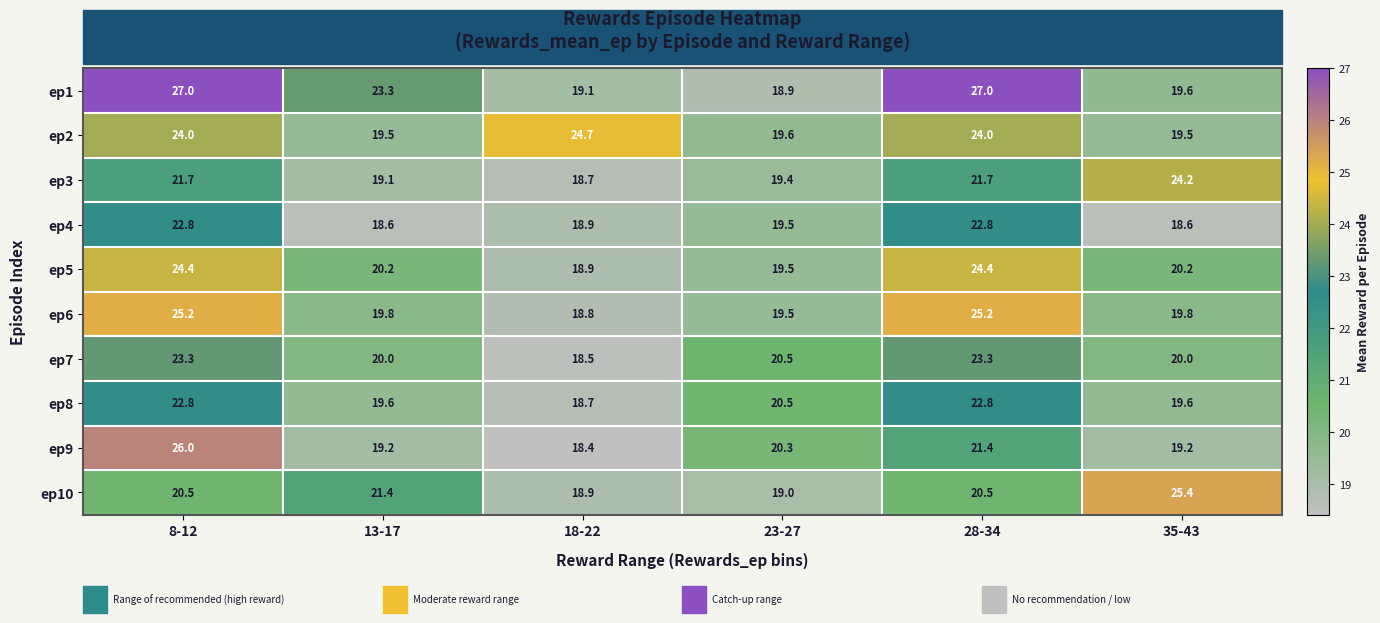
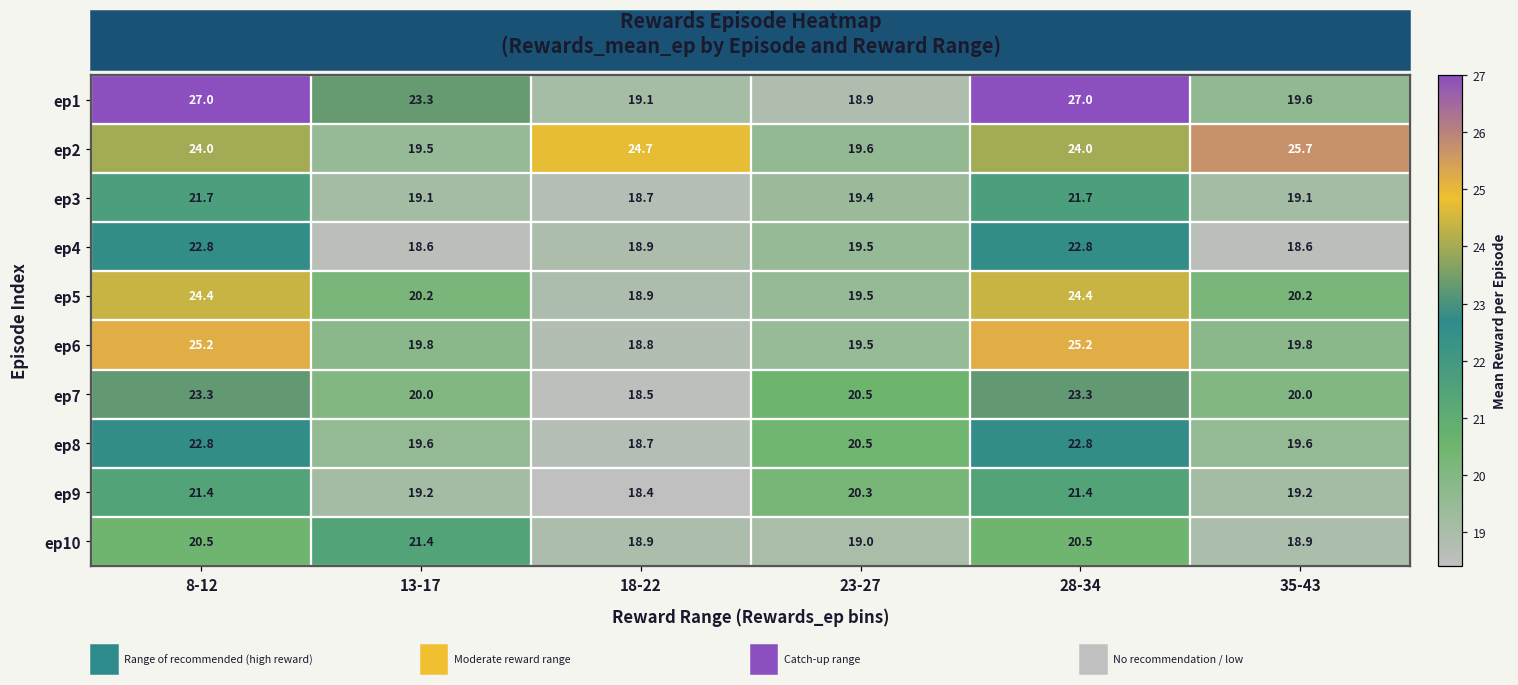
ep2, 35-43: 19.5 -> 25.7
ep3, 35-43: 24.2 -> 19.1
ep9, 8-12: 26.0 -> 21.4
ep10, 35-43: 25.4 -> 18.9
